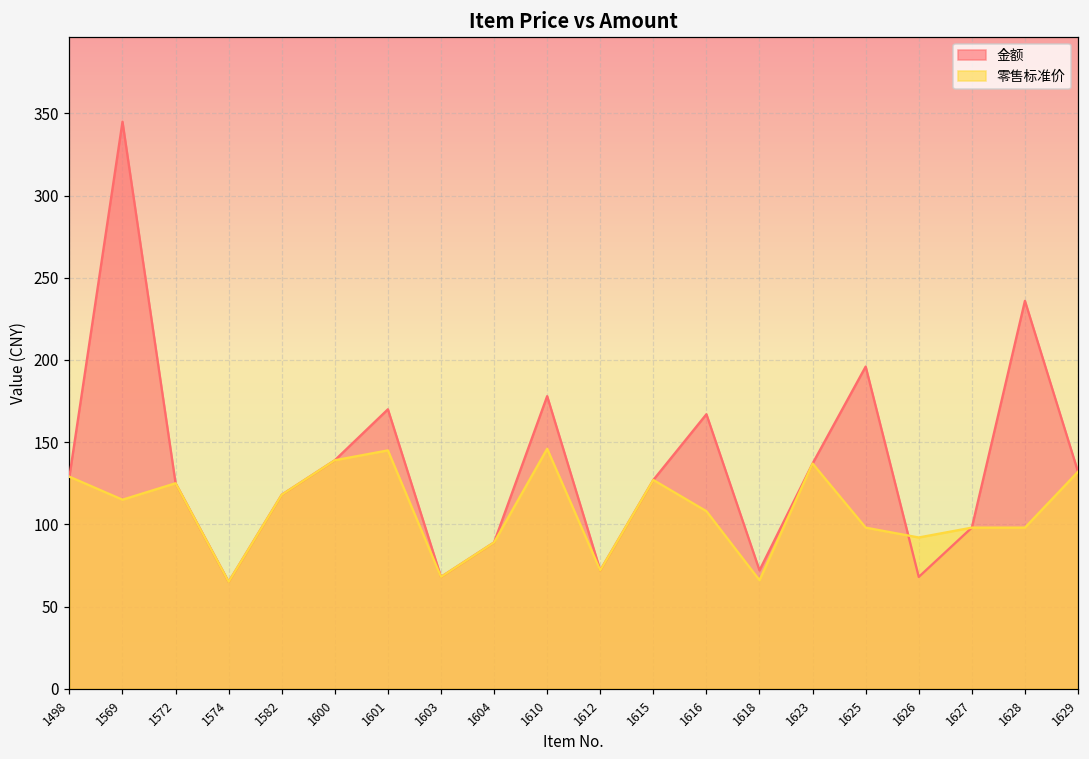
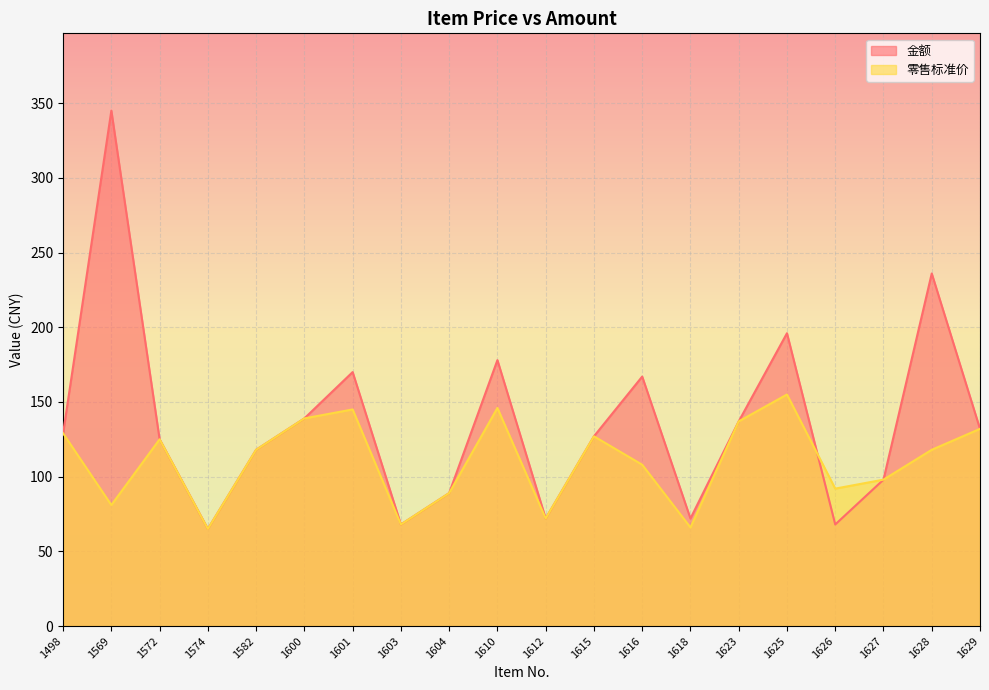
零售标准价, 1569: 115 -> 81
零售标准价, 1625: 98 -> 155
零售标准价, 1628: 98 -> 118
